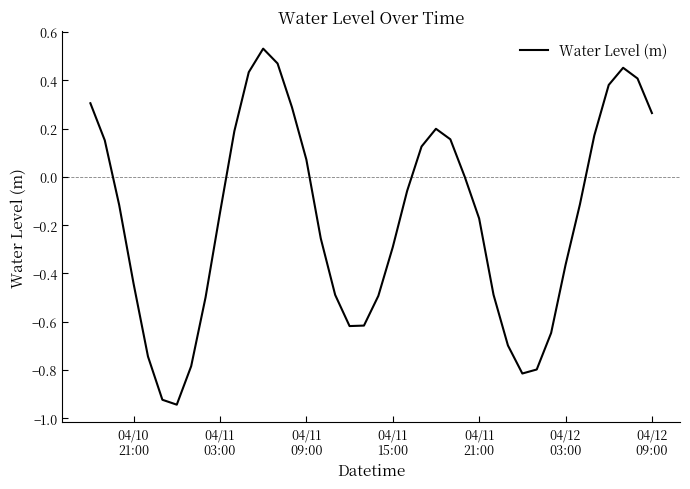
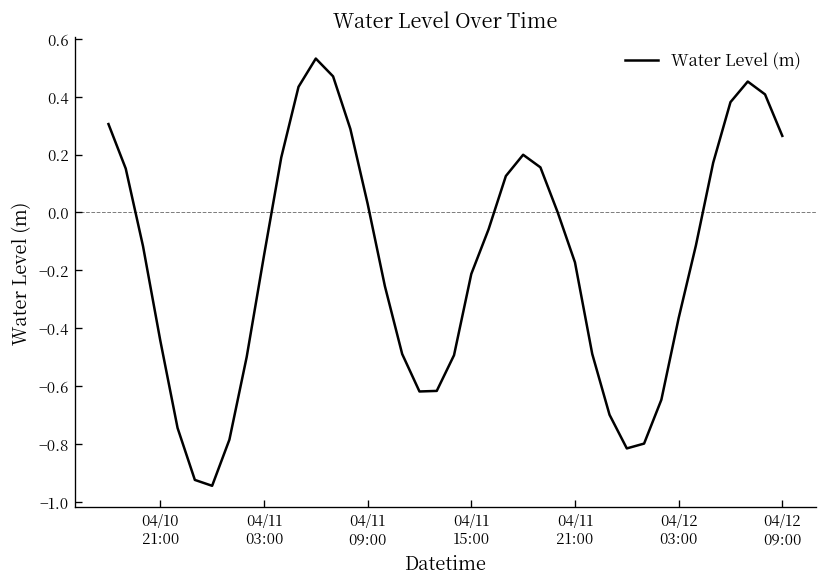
04/11 09:00: 0.07 -> 0.03
04/11 15:00: -0.29 -> -0.21
